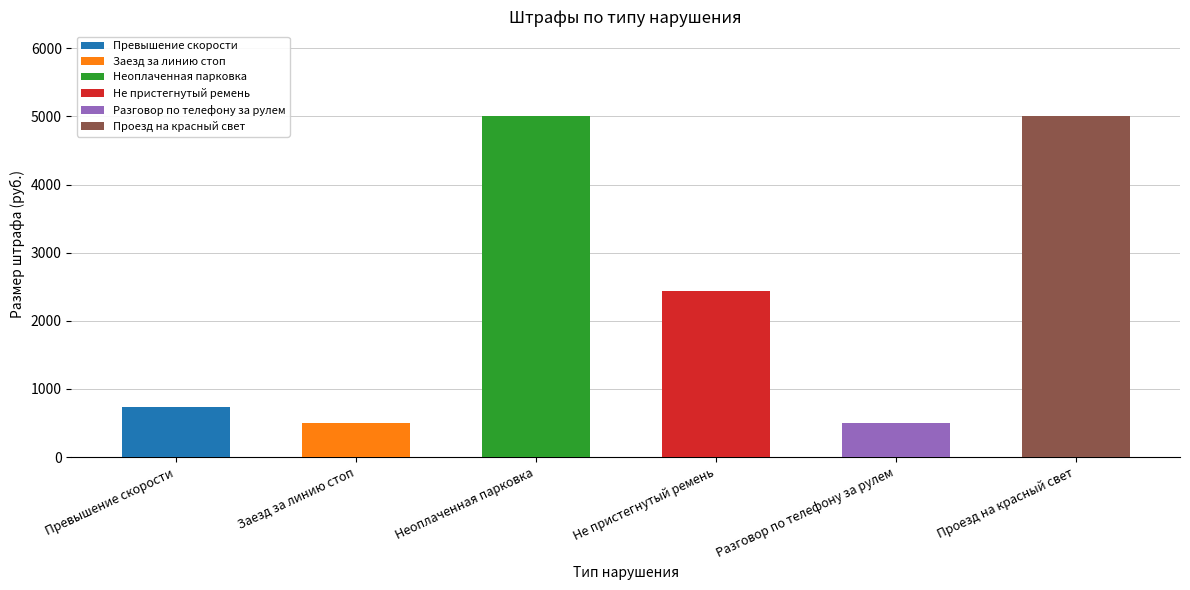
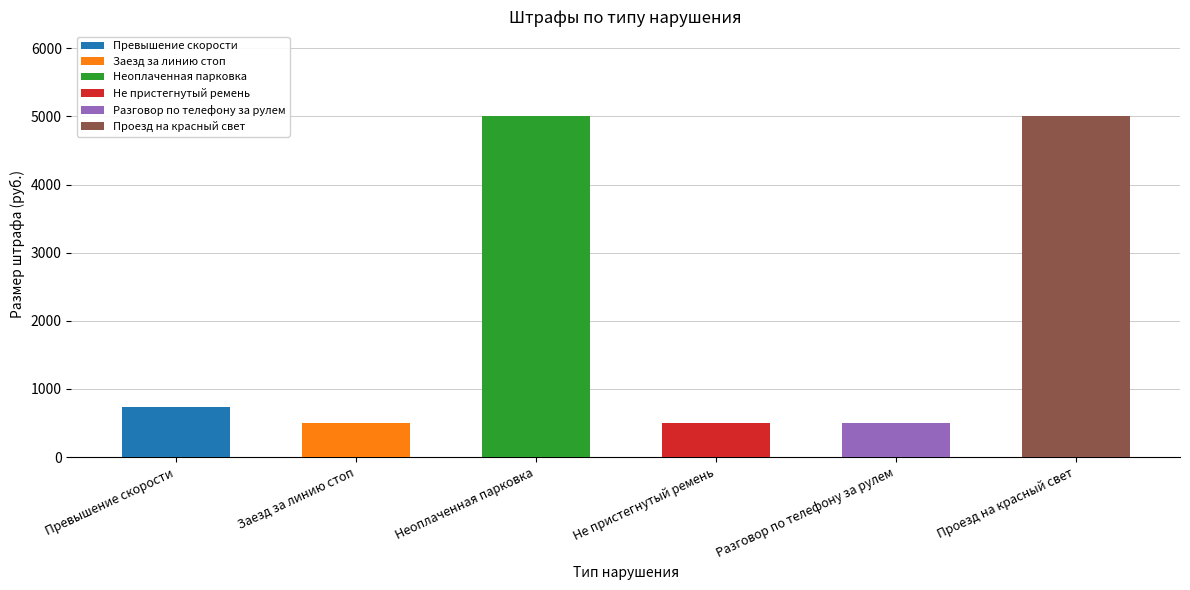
Не пристегнутый ремень: 2400 -> 500
